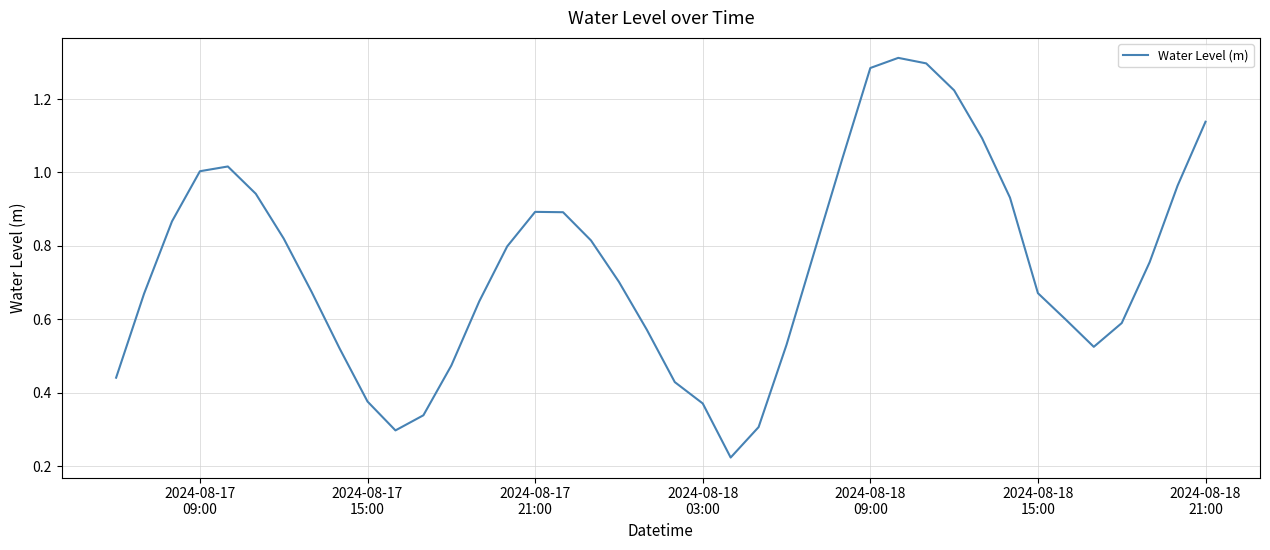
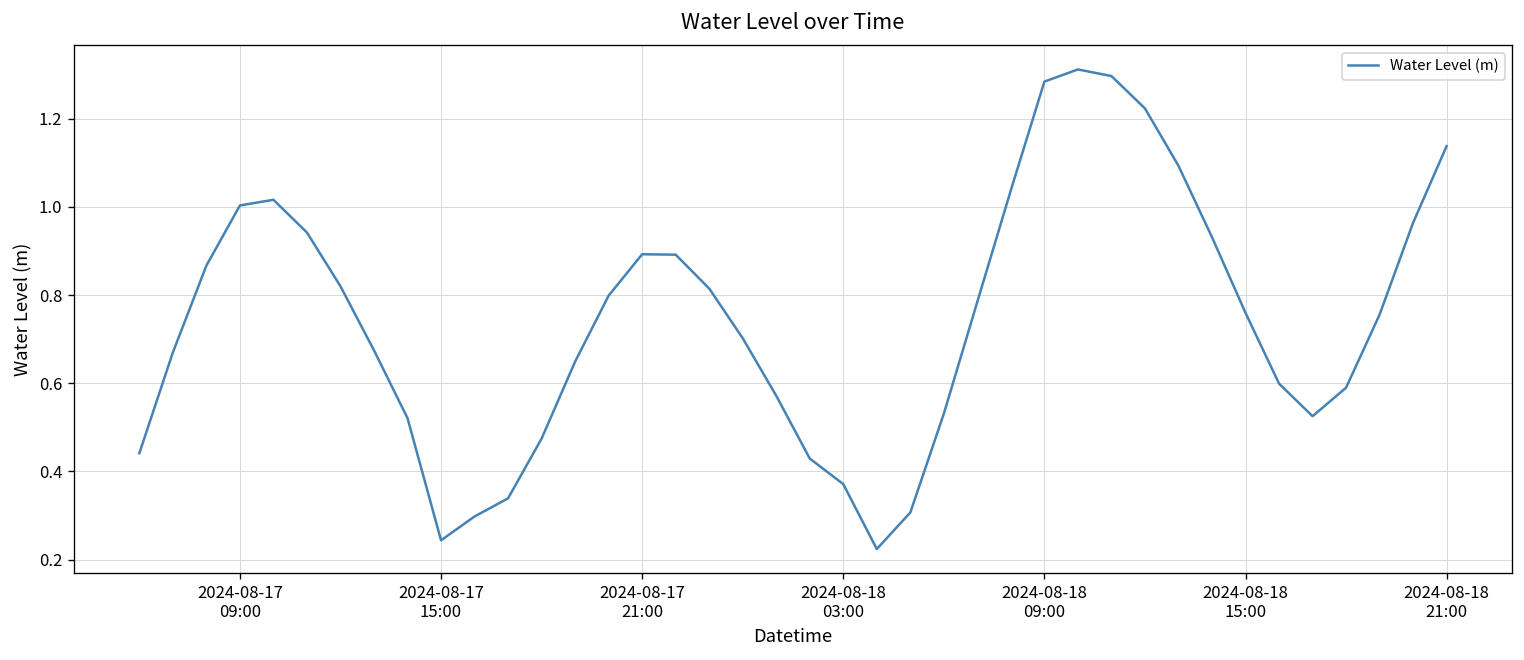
2024-08-17 15:00: 0.38 -> 0.24
2024-08-18 15:00: 0.67 -> 0.76
